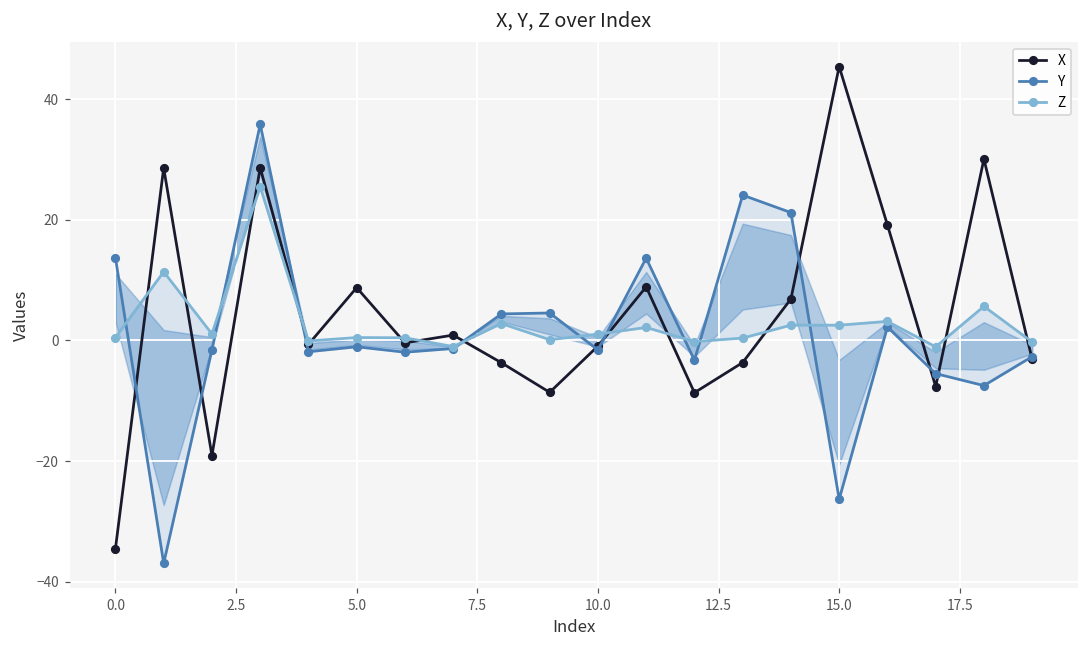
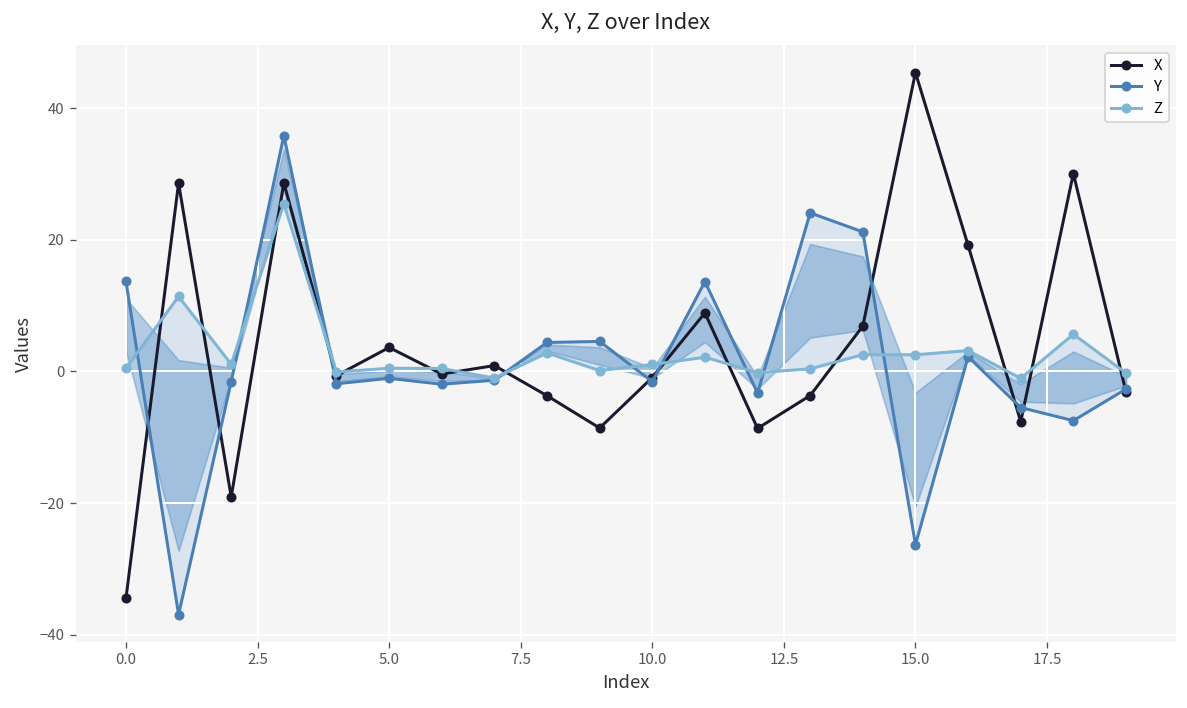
X, 5.0: 9 -> 4
